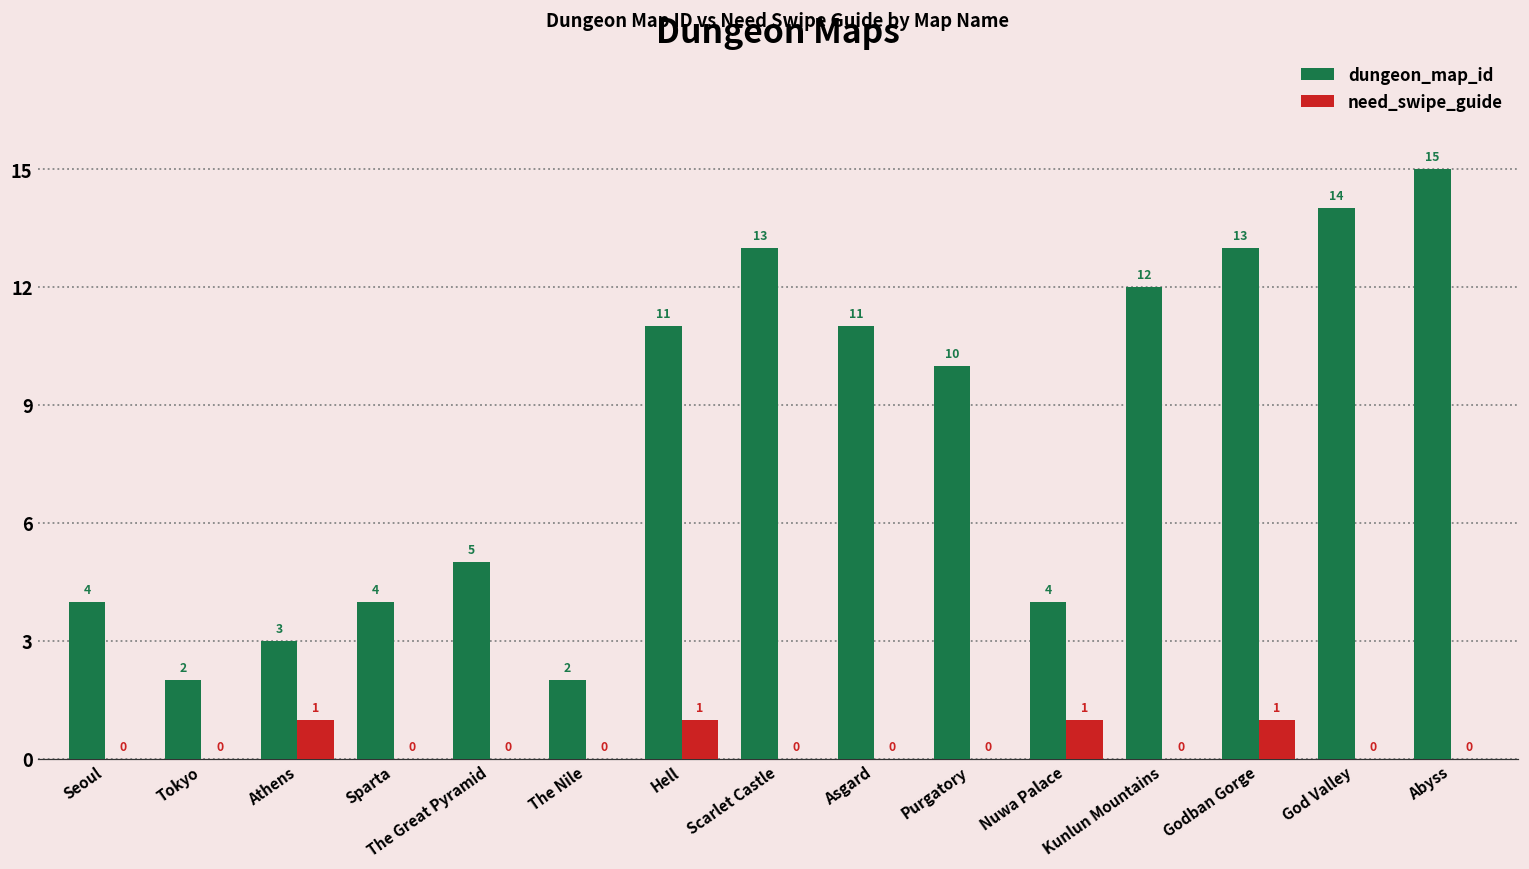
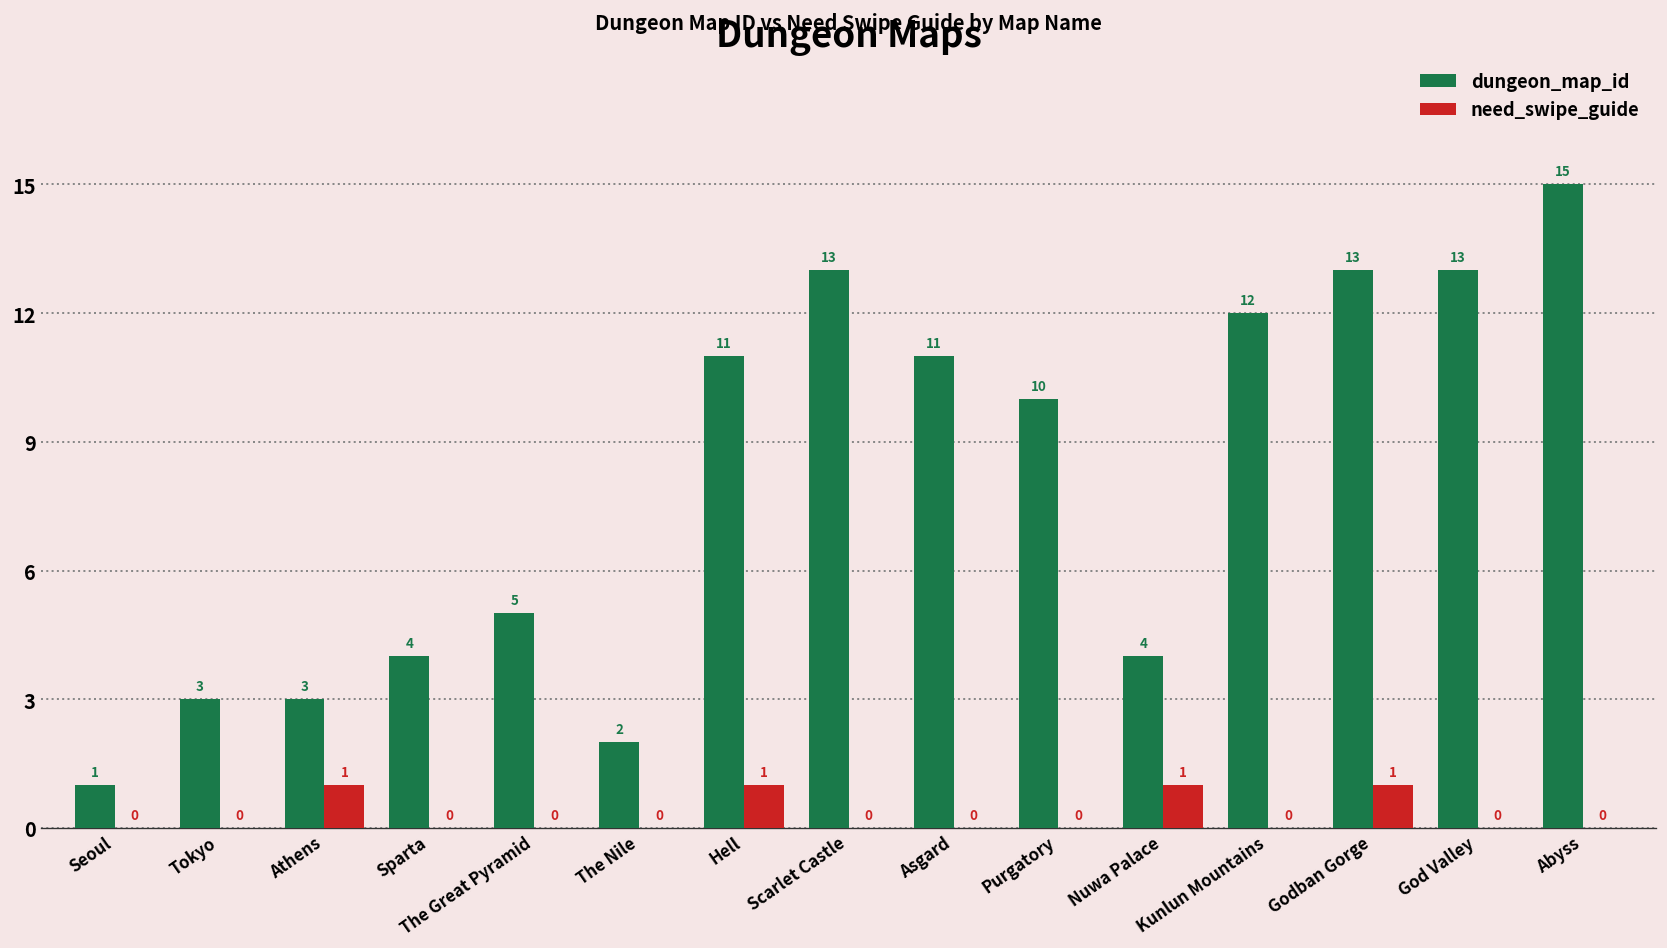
dungeon_map_id, Seoul: 4 -> 1
dungeon_map_id, Tokyo: 2 -> 3
dungeon_map_id, God Valley: 14 -> 13
